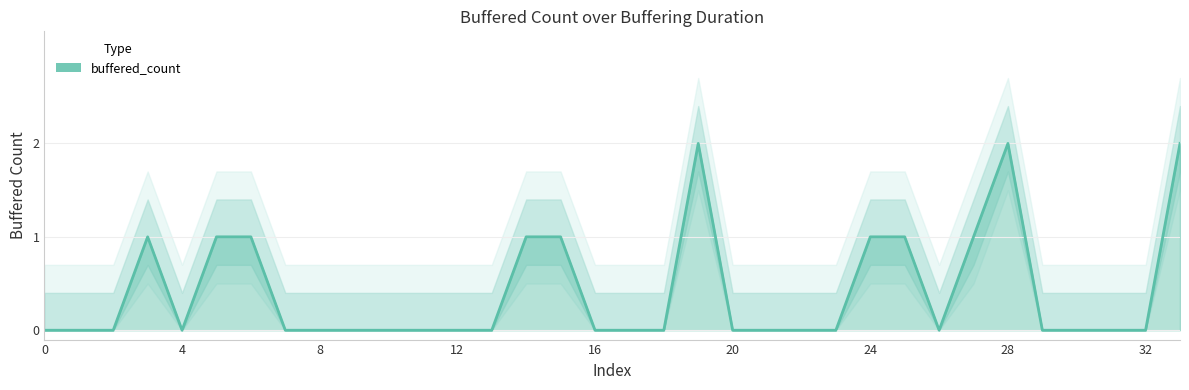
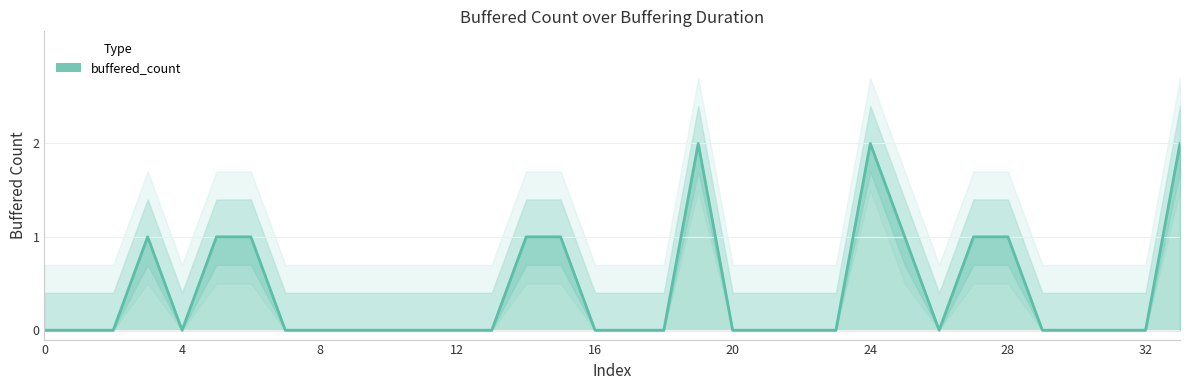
buffered_count, 24: 1 -> 2
buffered_count, 28: 2 -> 1
